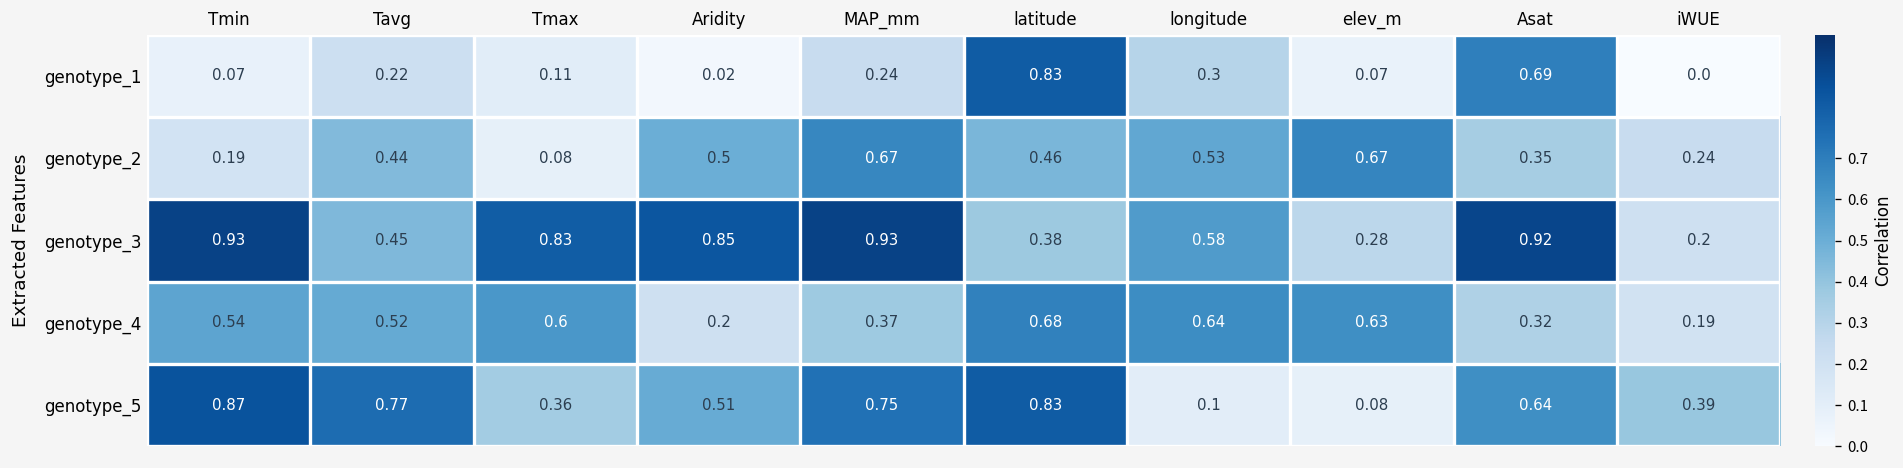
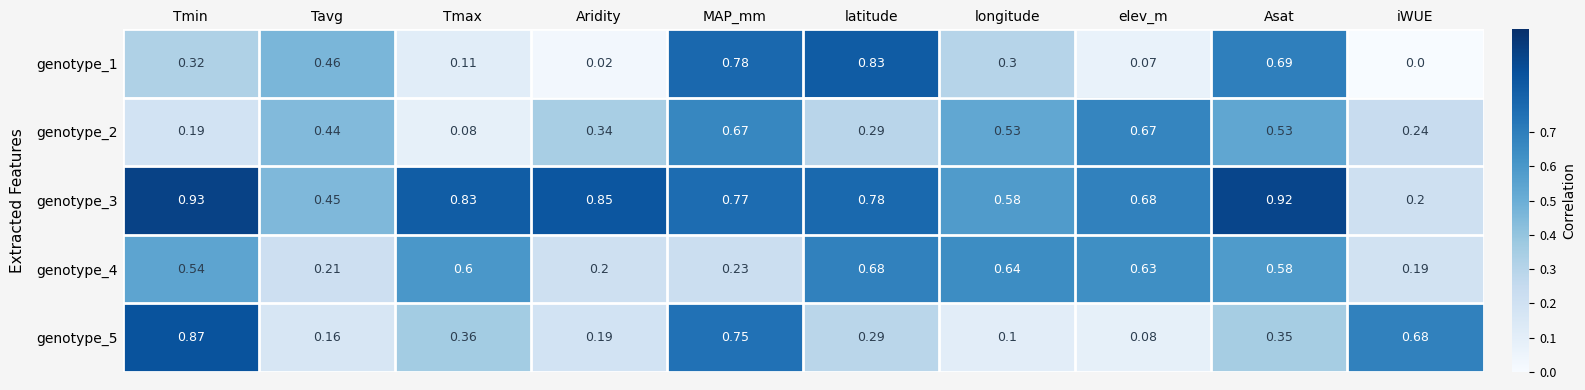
genotype_1, Tmin: 0.07 -> 0.32
genotype_1, Tavg: 0.22 -> 0.46
genotype_1, MAP_mm: 0.24 -> 0.78
genotype_2, Aridity: 0.5 -> 0.34
genotype_2, latitude: 0.46 -> 0.29
genotype_2, Asat: 0.35 -> 0.53
genotype_3, MAP_mm: 0.93 -> 0.77
genotype_3, latitude: 0.38 -> 0.78
genotype_3, elev_m: 0.28 -> 0.68
genotype_4, Tavg: 0.52 -> 0.21
genotype_4, MAP_mm: 0.37 -> 0.23
genotype_4, Asat: 0.32 -> 0.58
genotype_5, Tavg: 0.77 -> 0.16
genotype_5, Aridity: 0.51 -> 0.19
genotype_5, latitude: 0.83 -> 0.29
genotype_5, Asat: 0.64 -> 0.35
genotype_5, iWUE: 0.39 -> 0.68
